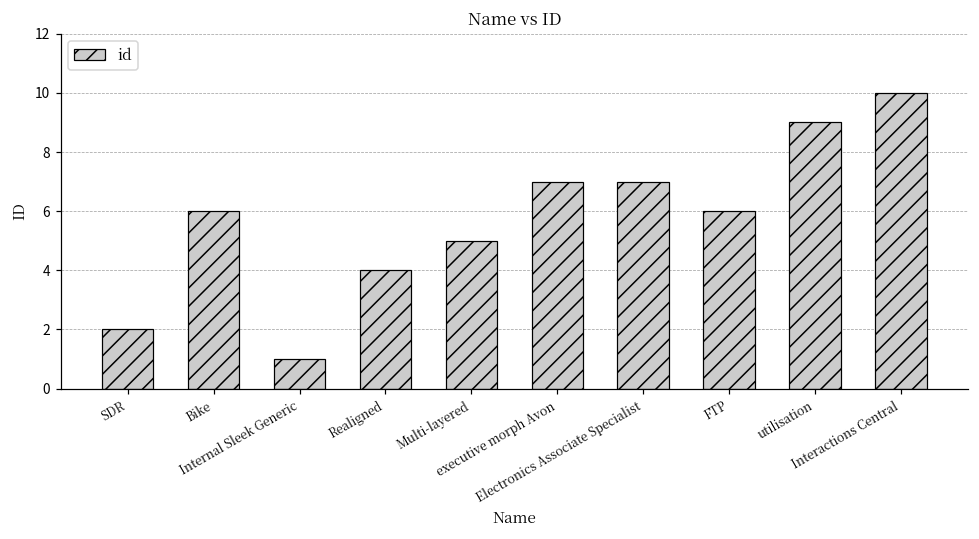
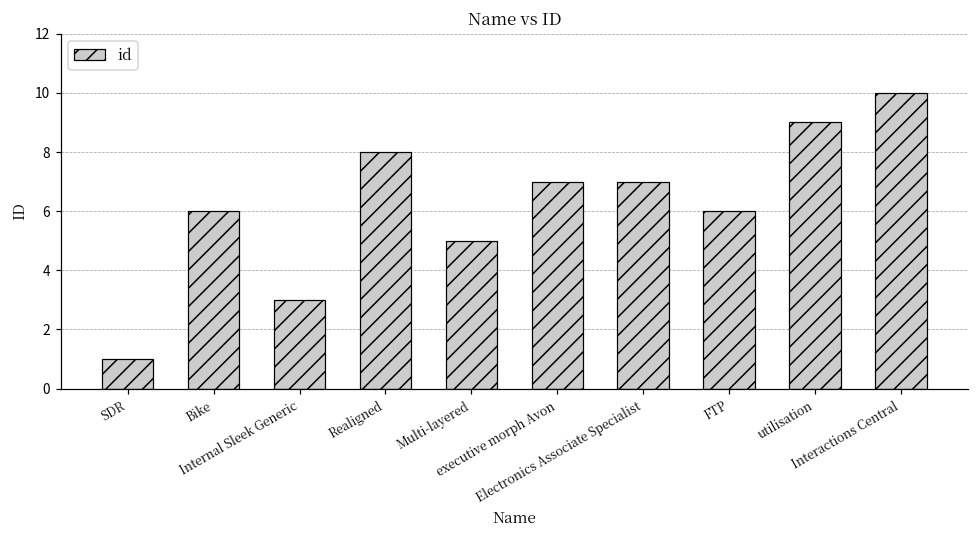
SDR: 2 -> 1
Internal Sleek Generic: 1 -> 3
Realigned: 4 -> 8
